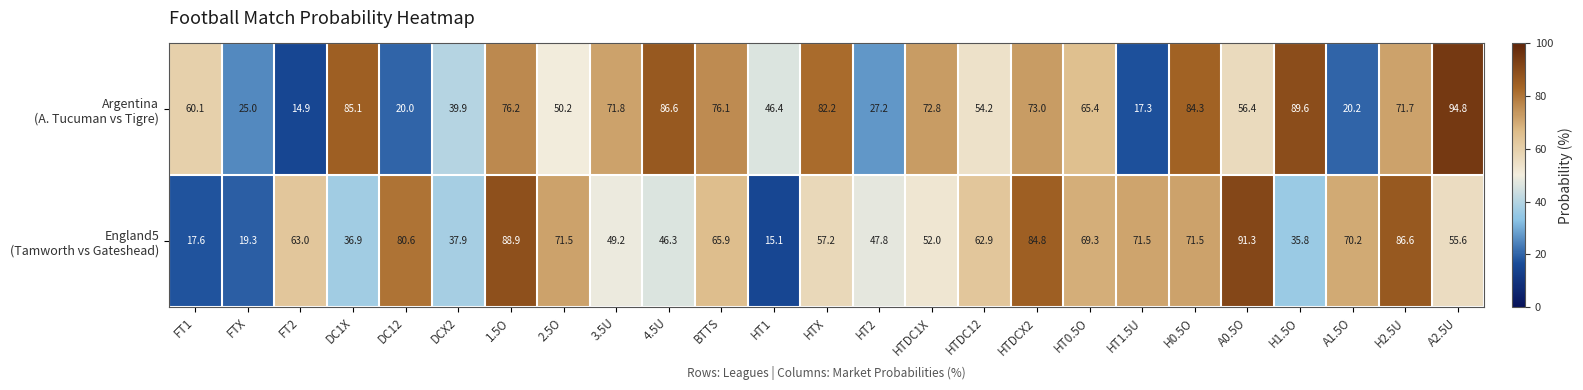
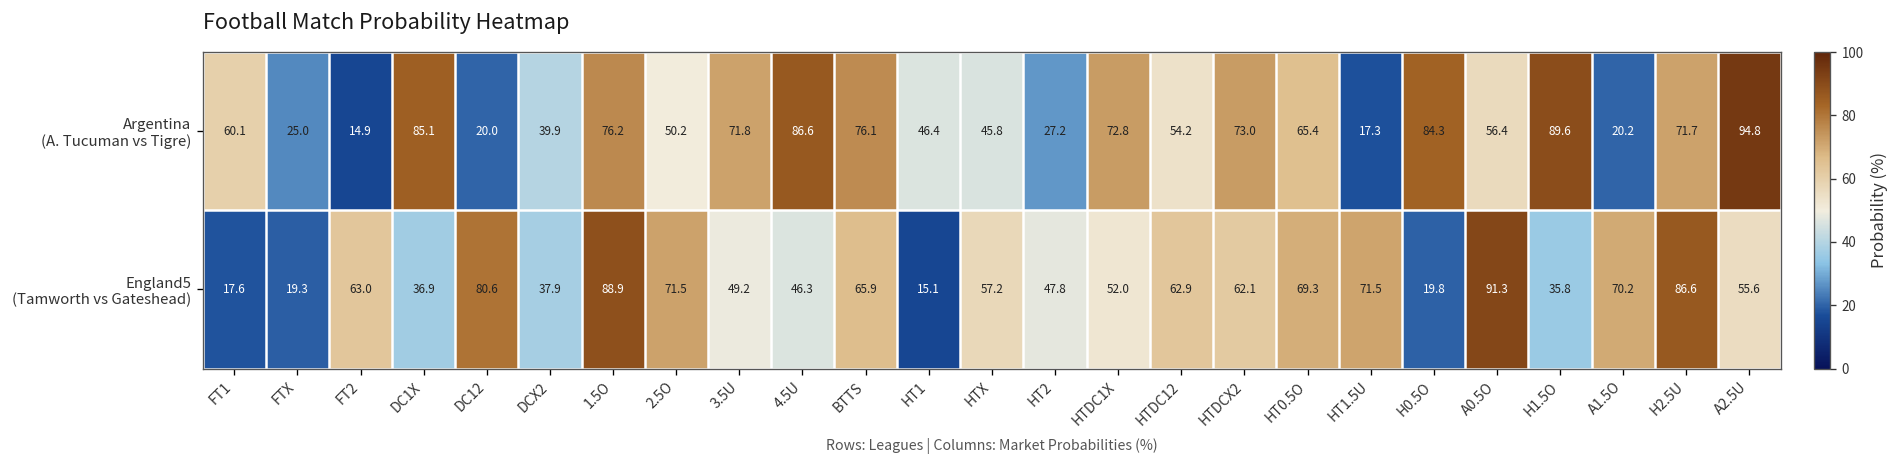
Argentina (A. Tucuman vs Tigre), HTX: 82.2 -> 45.8
England5 (Tamworth vs Gateshead), HTDCX2: 84.8 -> 62.1
England5 (Tamworth vs Gateshead), H0.5O: 71.5 -> 19.8
